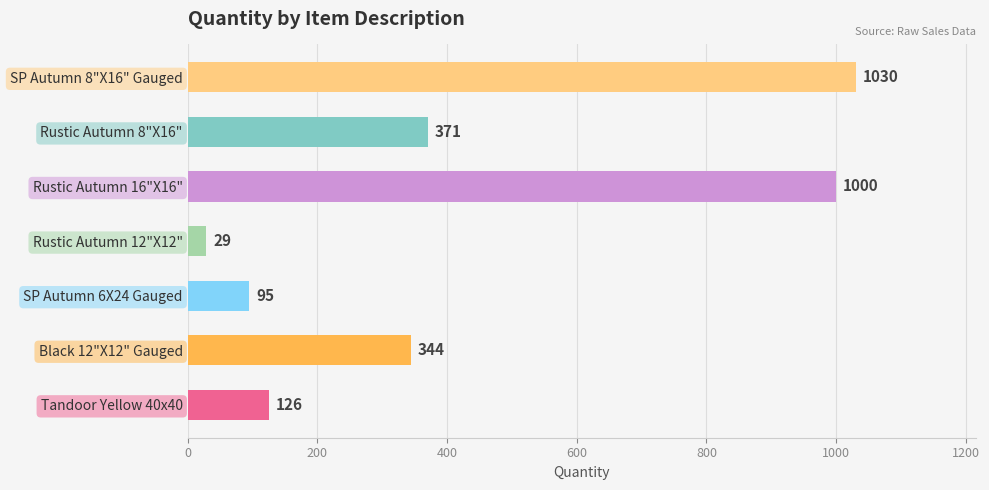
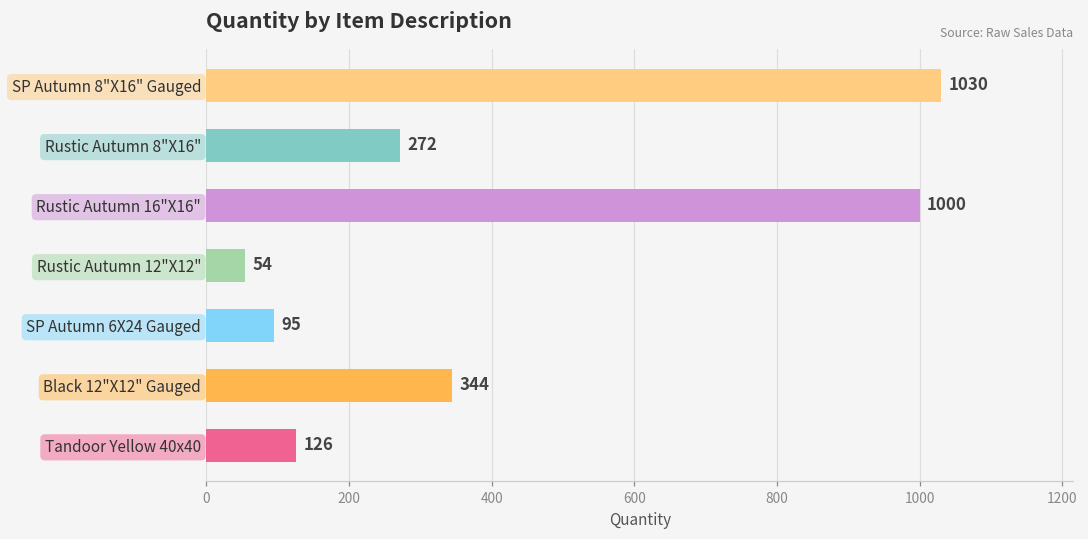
Rustic Autumn 8"X16": 371 -> 272
Rustic Autumn 12"X12": 29 -> 54
